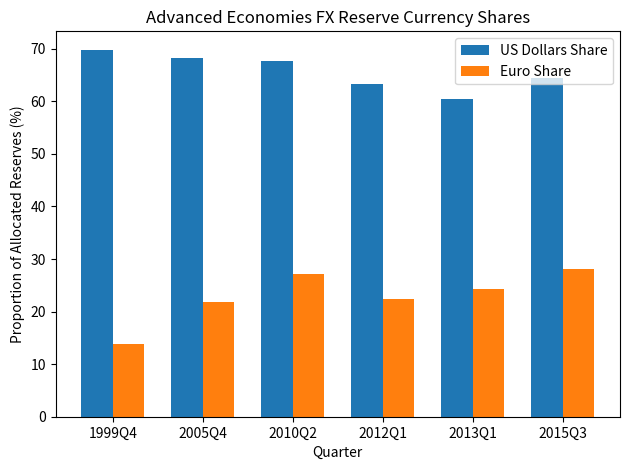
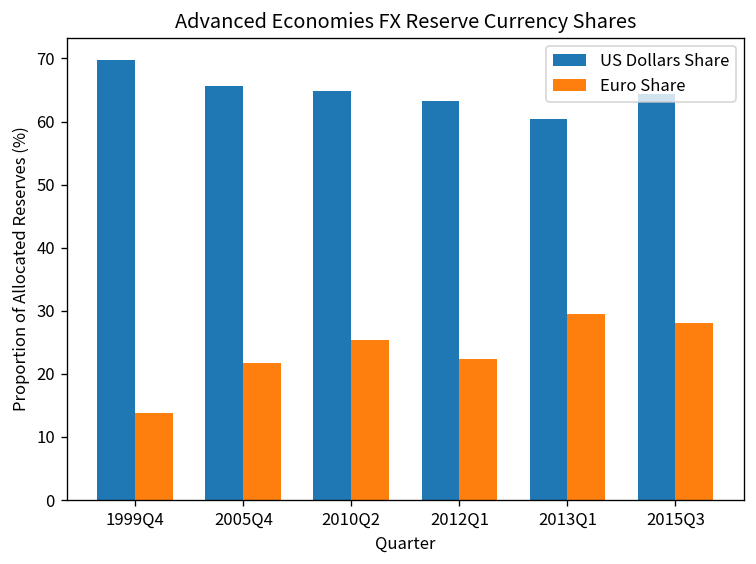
US Dollars Share, 2005Q4: 68 -> 66
US Dollars Share, 2010Q2: 68 -> 65
Euro Share, 2010Q2: 27 -> 25
Euro Share, 2013Q1: 24 -> 29
